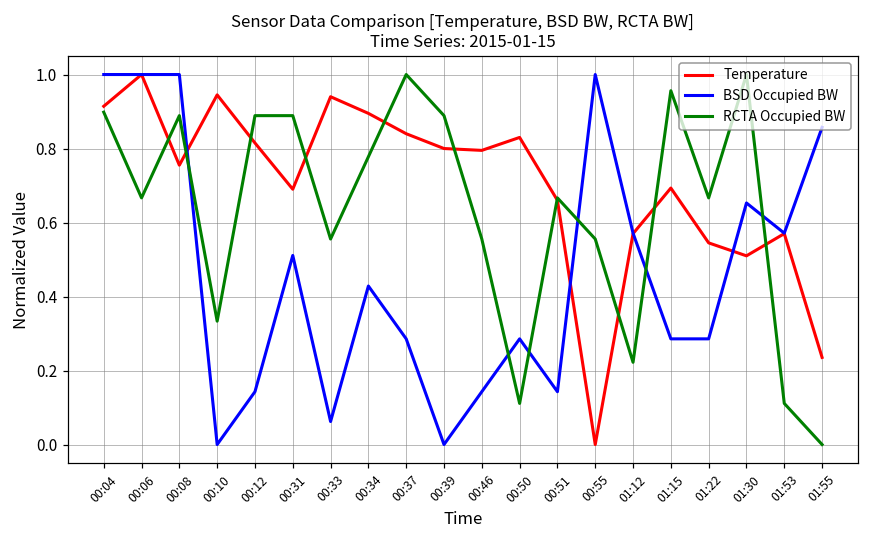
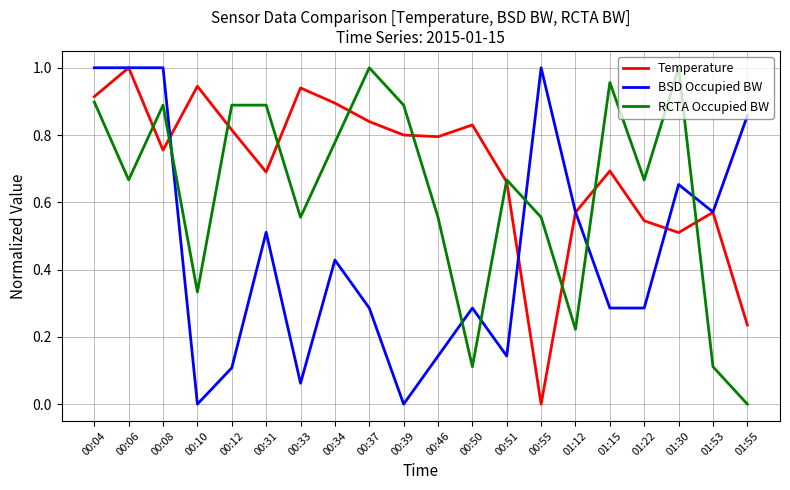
BSD Occupied BW, 00:12: 0.14 -> 0.11
